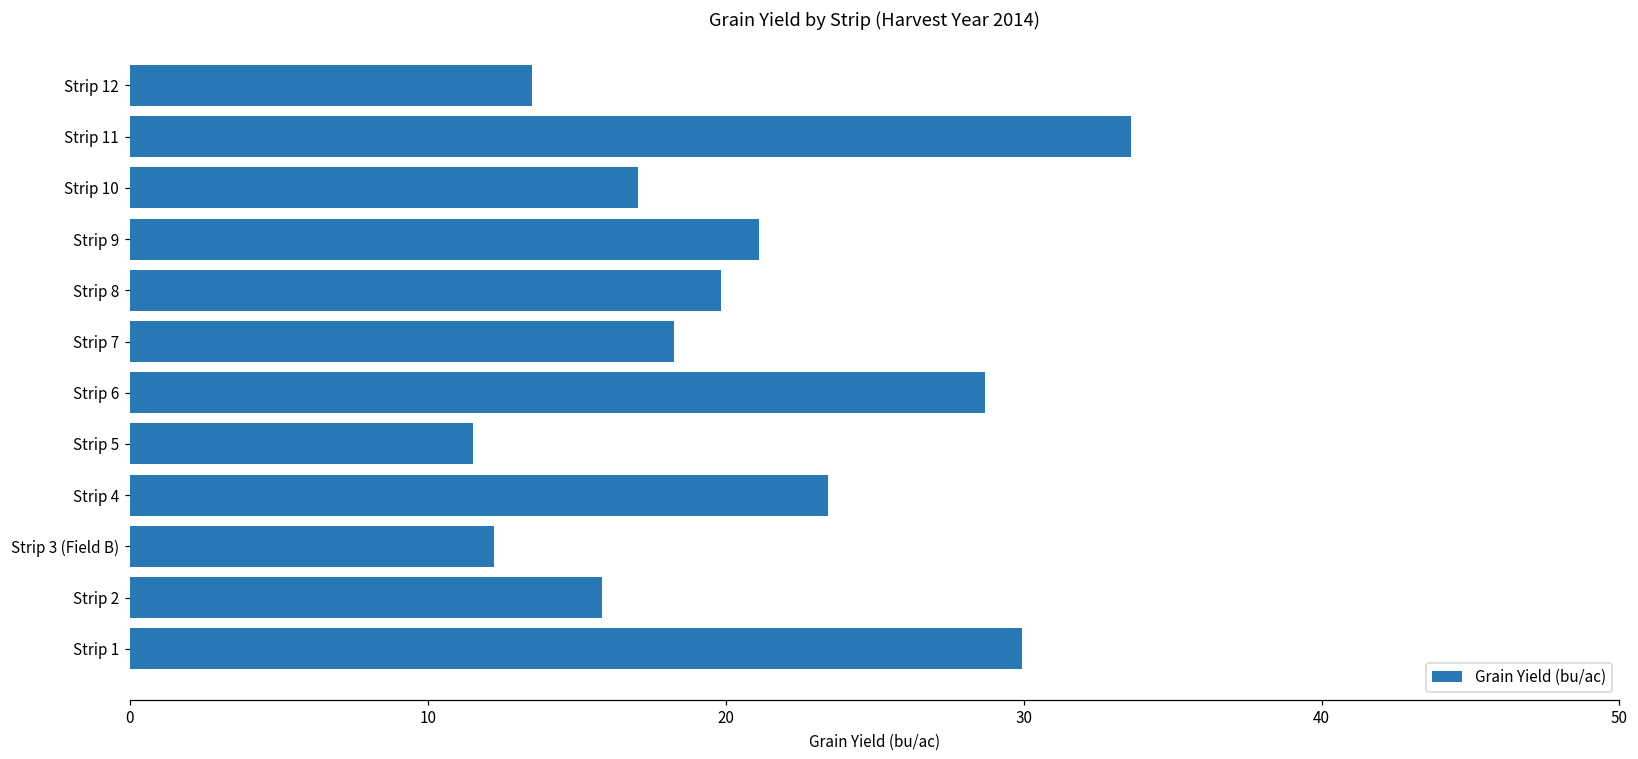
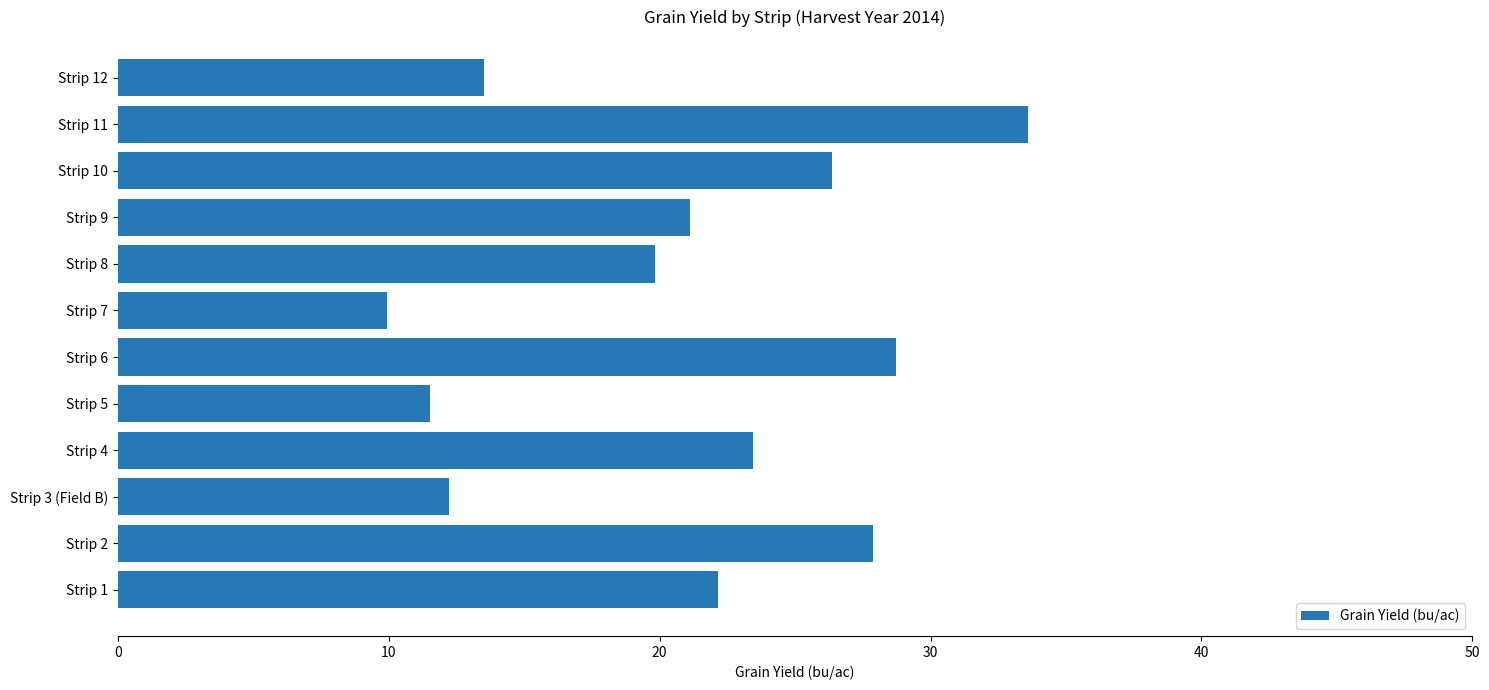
Strip 10: 17.1 -> 26.4
Strip 7: 18.3 -> 9.9
Strip 2: 15.9 -> 27.9
Strip 1: 29.9 -> 22.2
